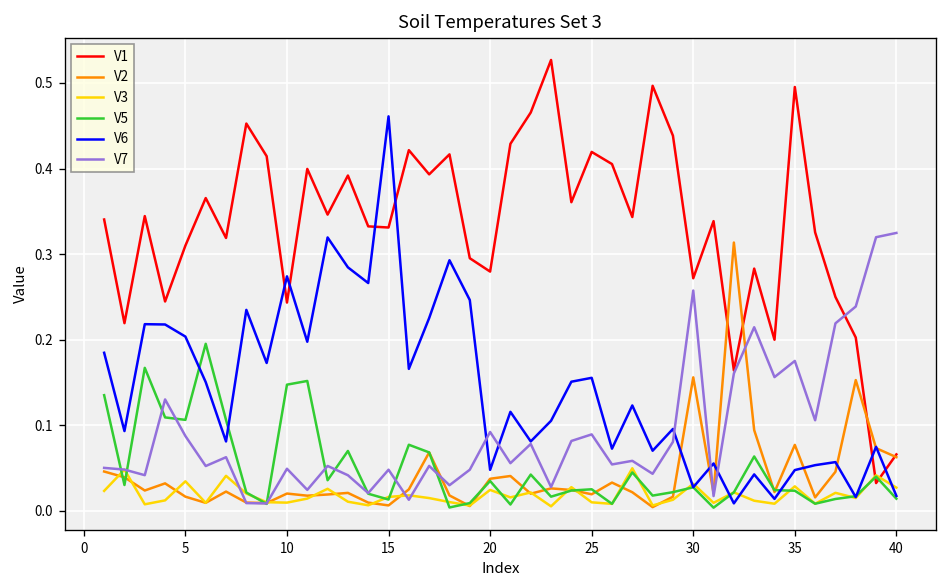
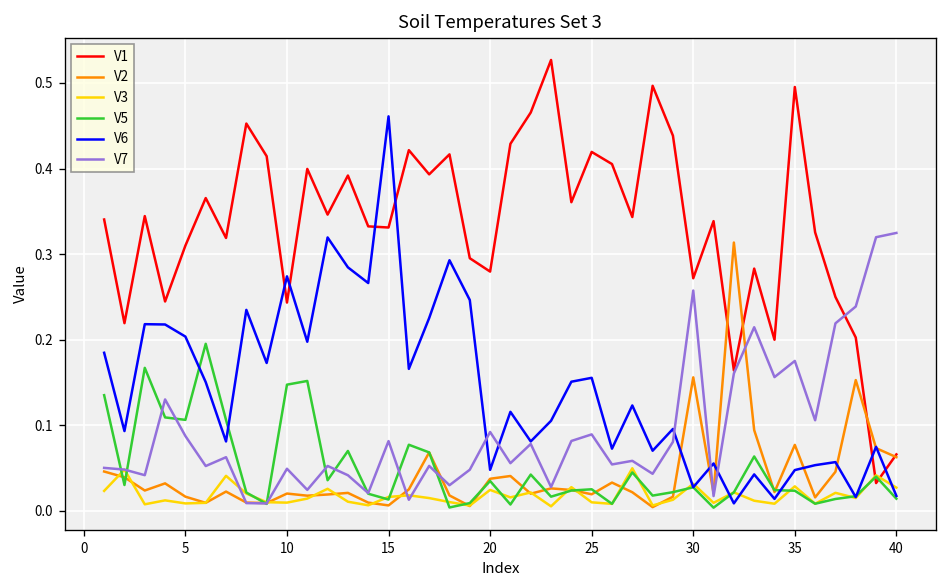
V3, 5: 0.03 -> 0.01
V7, 15: 0.05 -> 0.08
